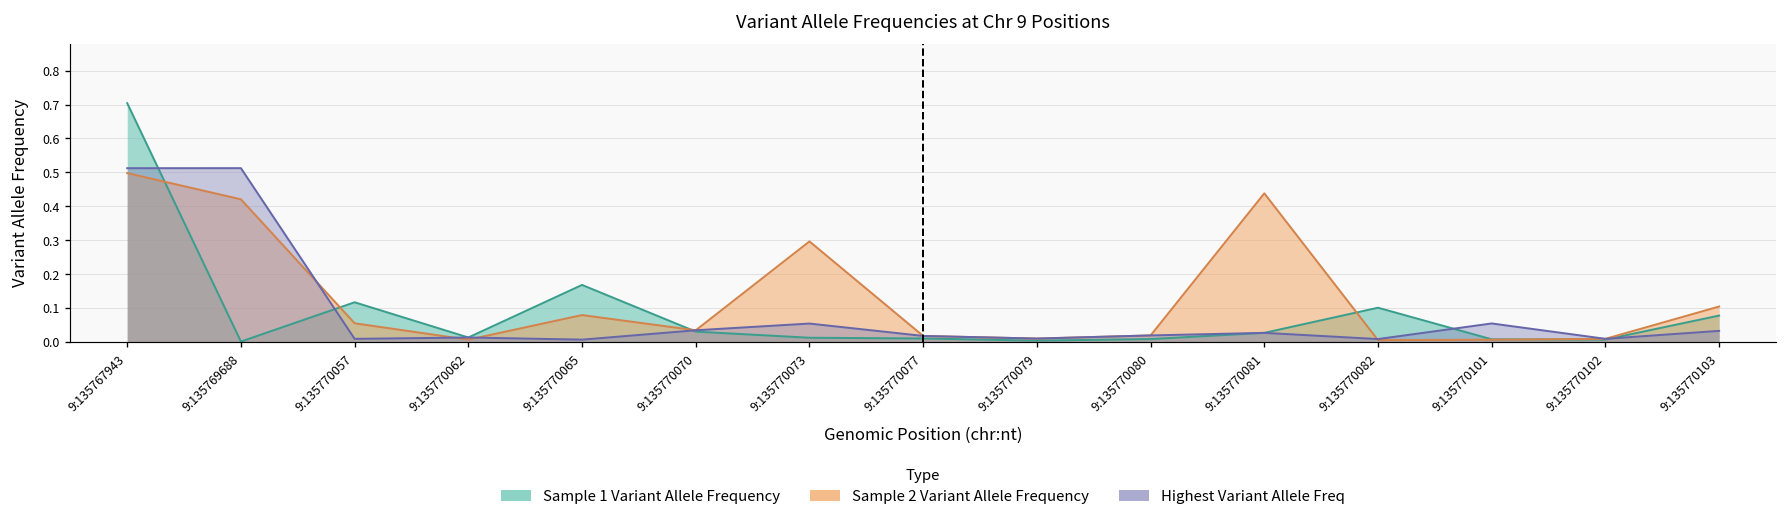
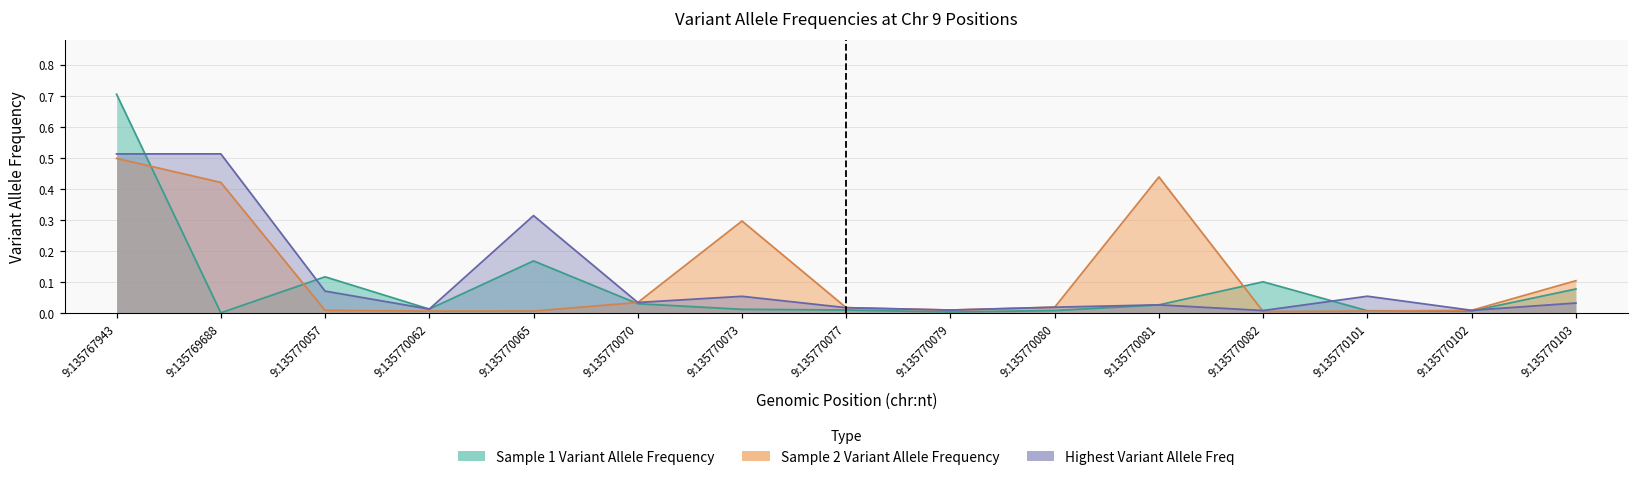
Sample 2 Variant Allele Frequency, 9:135770057: 0.05 -> 0.01
Highest Variant Allele Freq, 9:135770057: 0.01 -> 0.07
Sample 2 Variant Allele Frequency, 9:135770065: 0.08 -> 0.01
Highest Variant Allele Freq, 9:135770065: 0.01 -> 0.31
